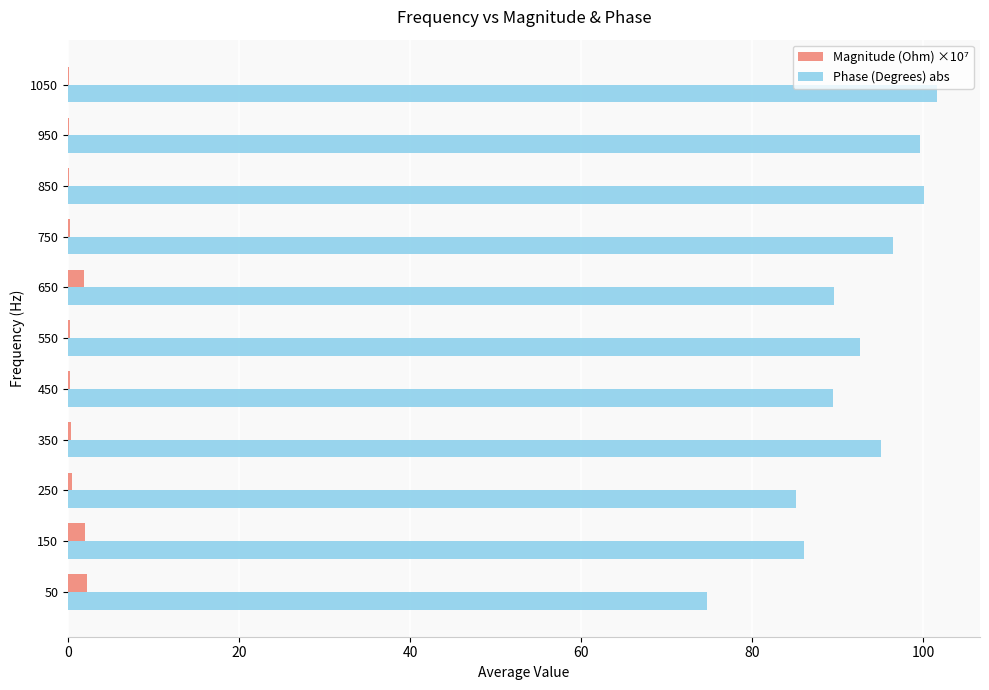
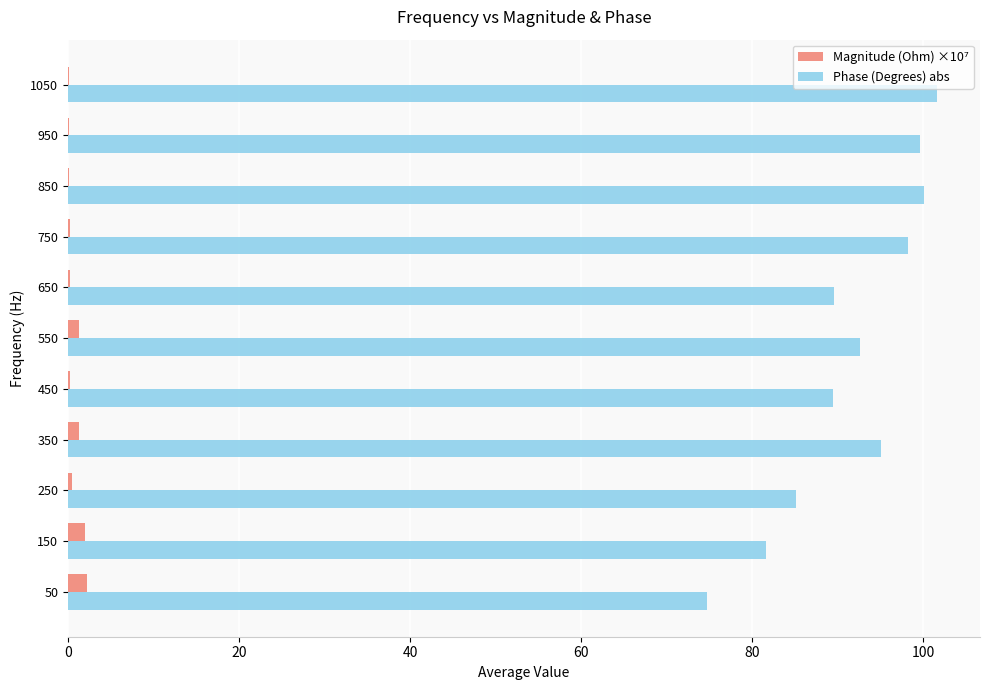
Phase (Degrees) abs, 750: 96 -> 98
Magnitude (Ohm) ×10⁷, 650: 2 -> 0
Magnitude (Ohm) ×10⁷, 550: 0 -> 1
Magnitude (Ohm) ×10⁷, 350: 0 -> 1
Phase (Degrees) abs, 150: 86 -> 82
